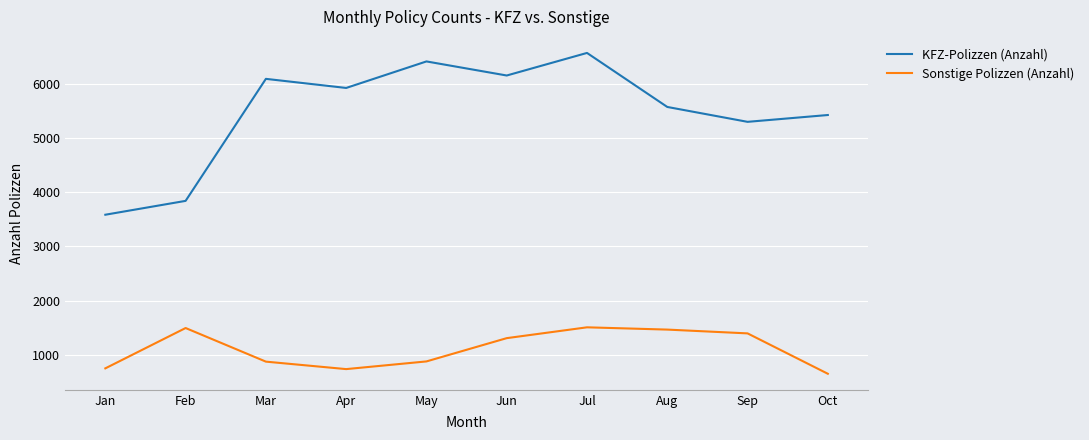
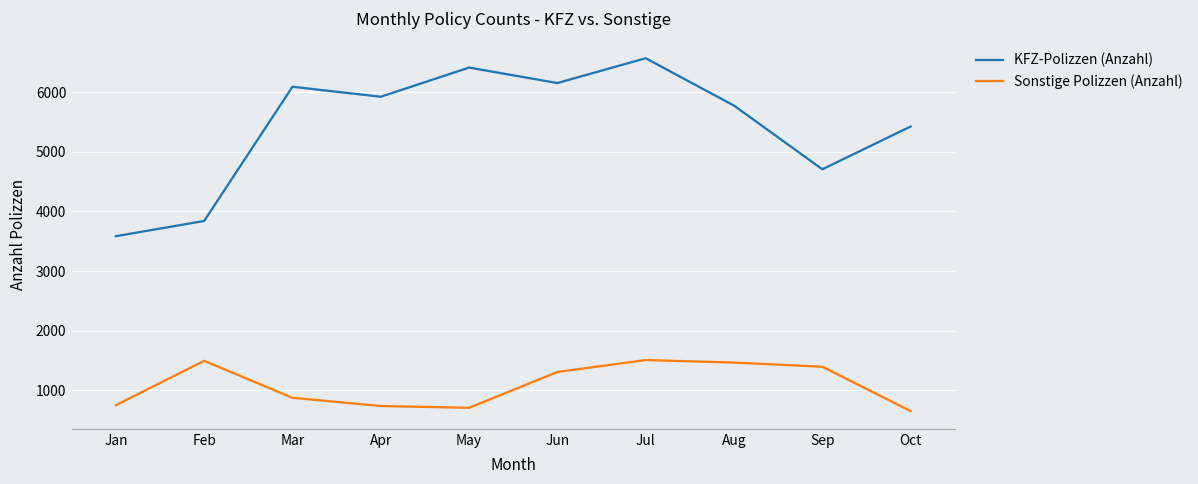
Sonstige Polizzen (Anzahl), May: 900 -> 700
KFZ-Polizzen (Anzahl), Aug: 5600 -> 5800
KFZ-Polizzen (Anzahl), Sep: 5300 -> 4700
